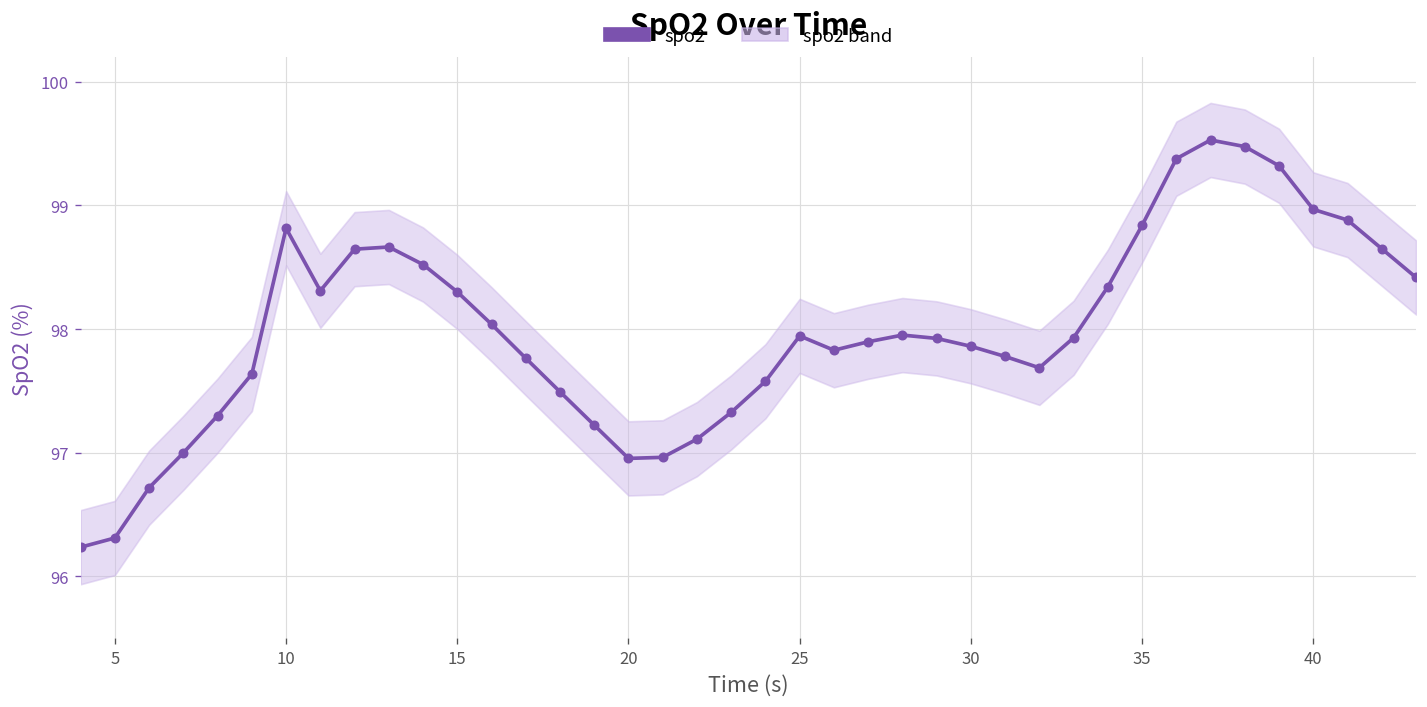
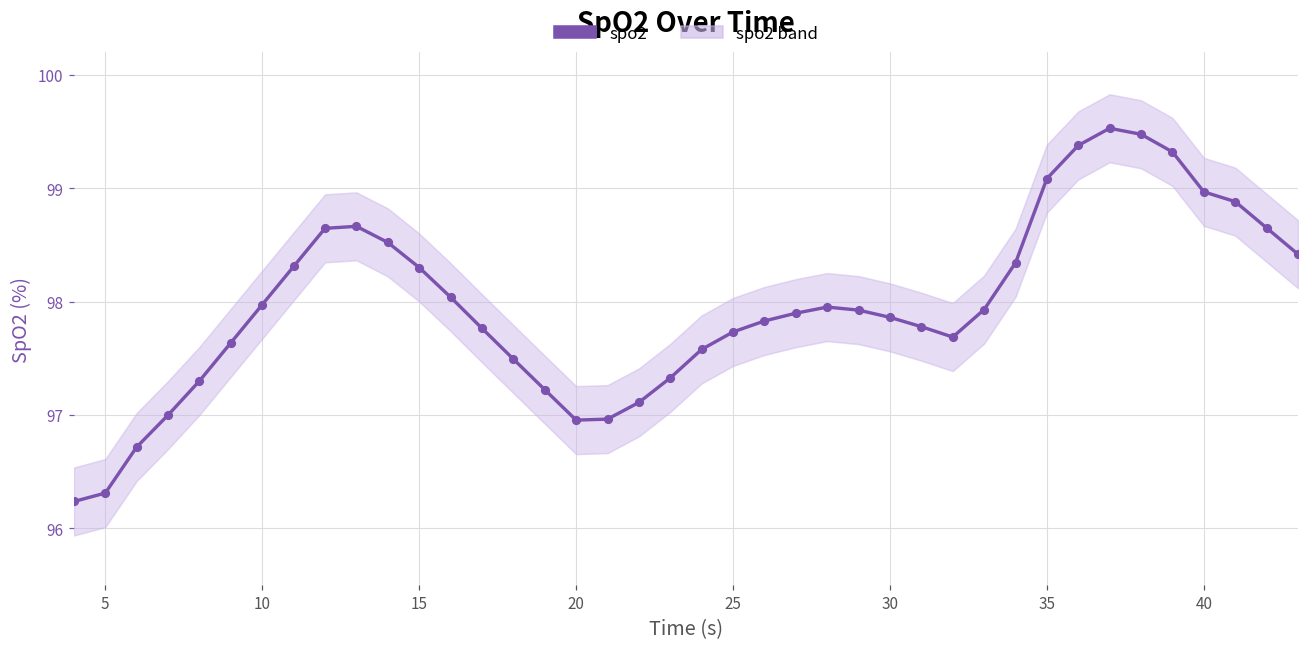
spo2, 10: 98.82 -> 97.97
spo2, 25: 97.94 -> 97.73
spo2, 35: 98.84 -> 99.09
